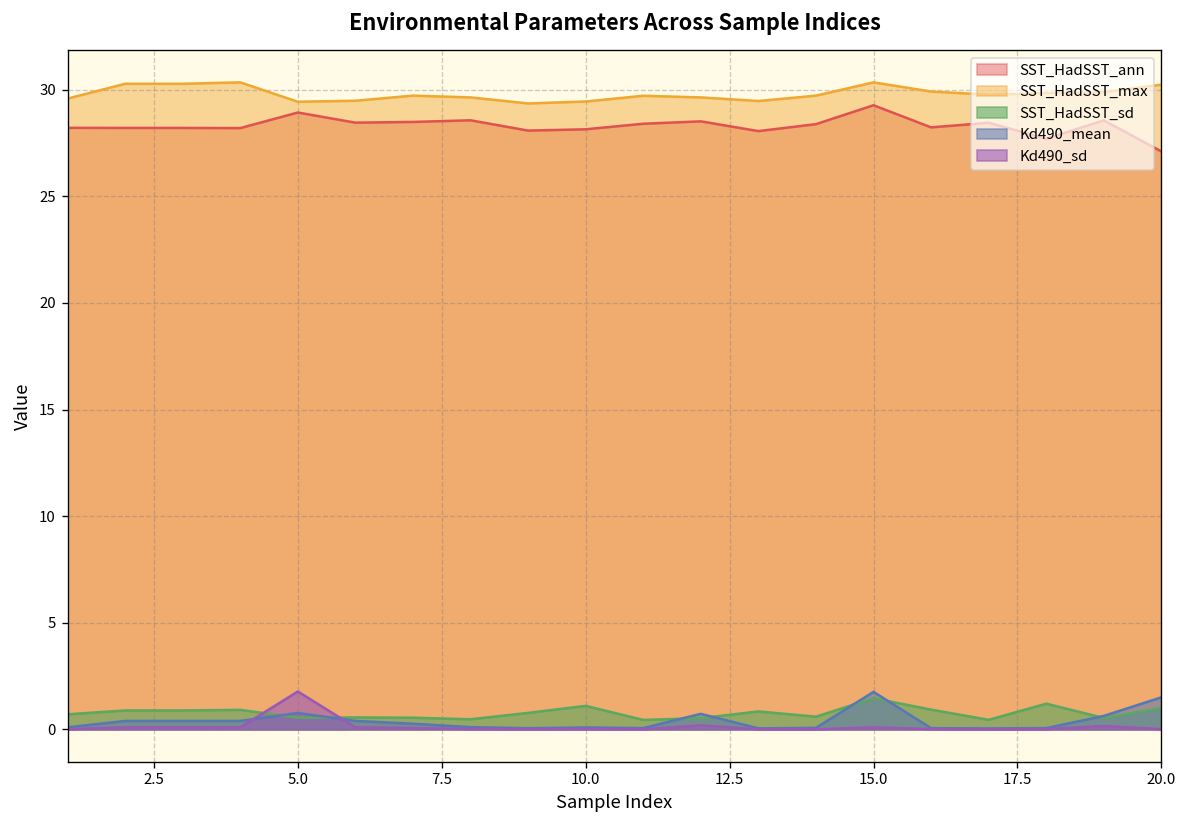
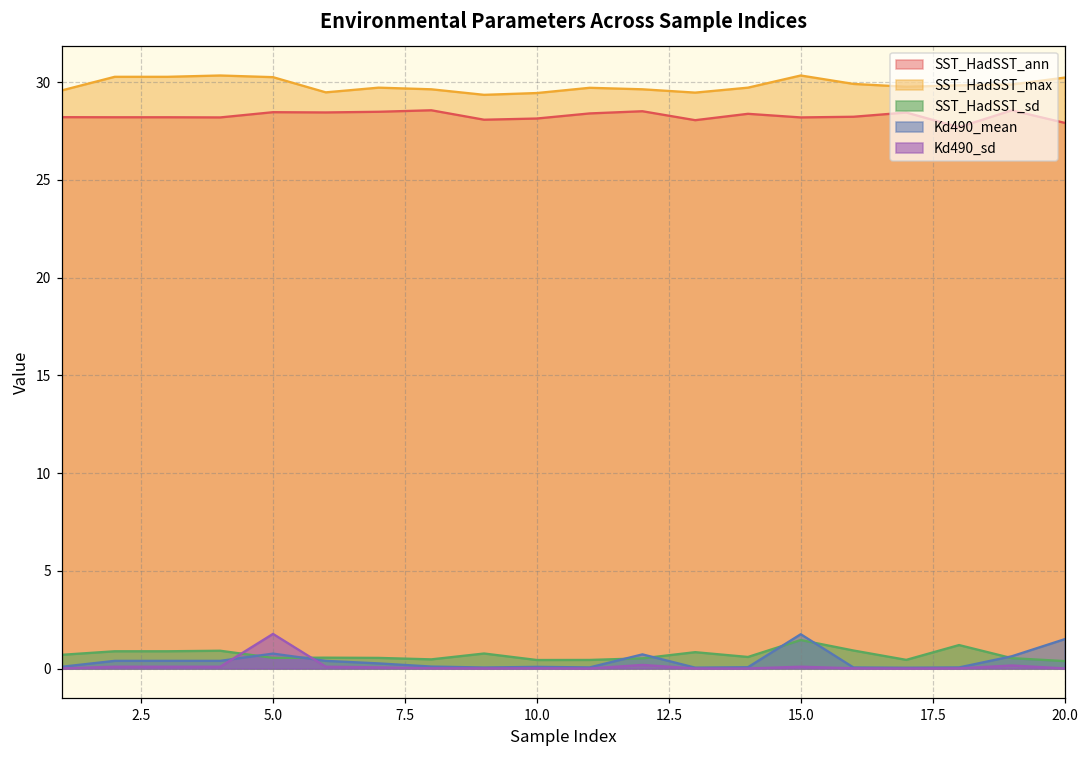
SST_HadSST_ann, 5.0: 28.9 -> 28.5
SST_HadSST_max, 5.0: 29.4 -> 30.3
SST_HadSST_sd, 10.0: 1.1 -> 0.4
SST_HadSST_ann, 15.0: 29.3 -> 28.2
SST_HadSST_ann, 20.0: 27.1 -> 27.9
SST_HadSST_sd, 20.0: 1.0 -> 0.4
